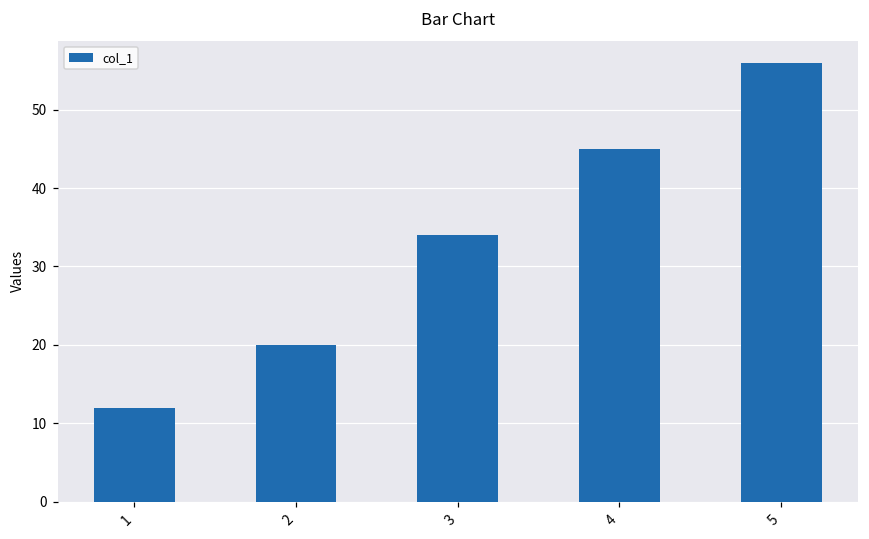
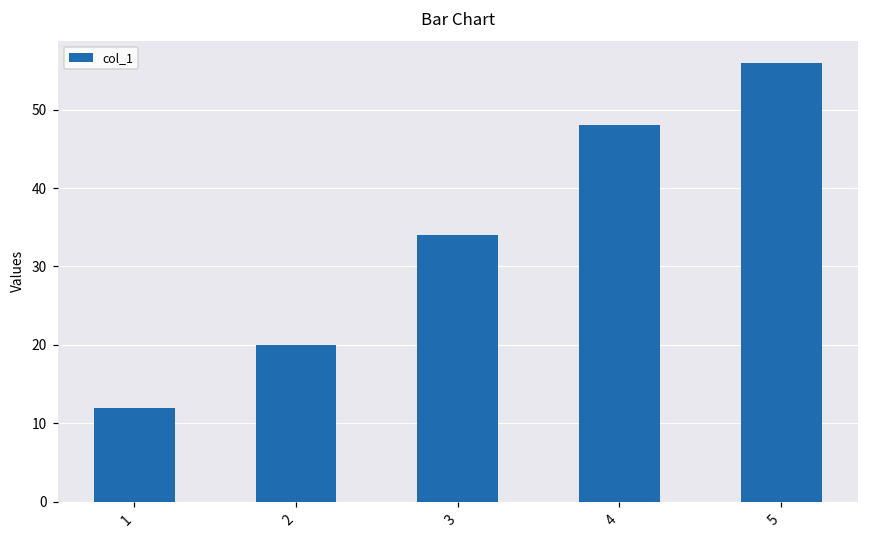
4: 45 -> 48
